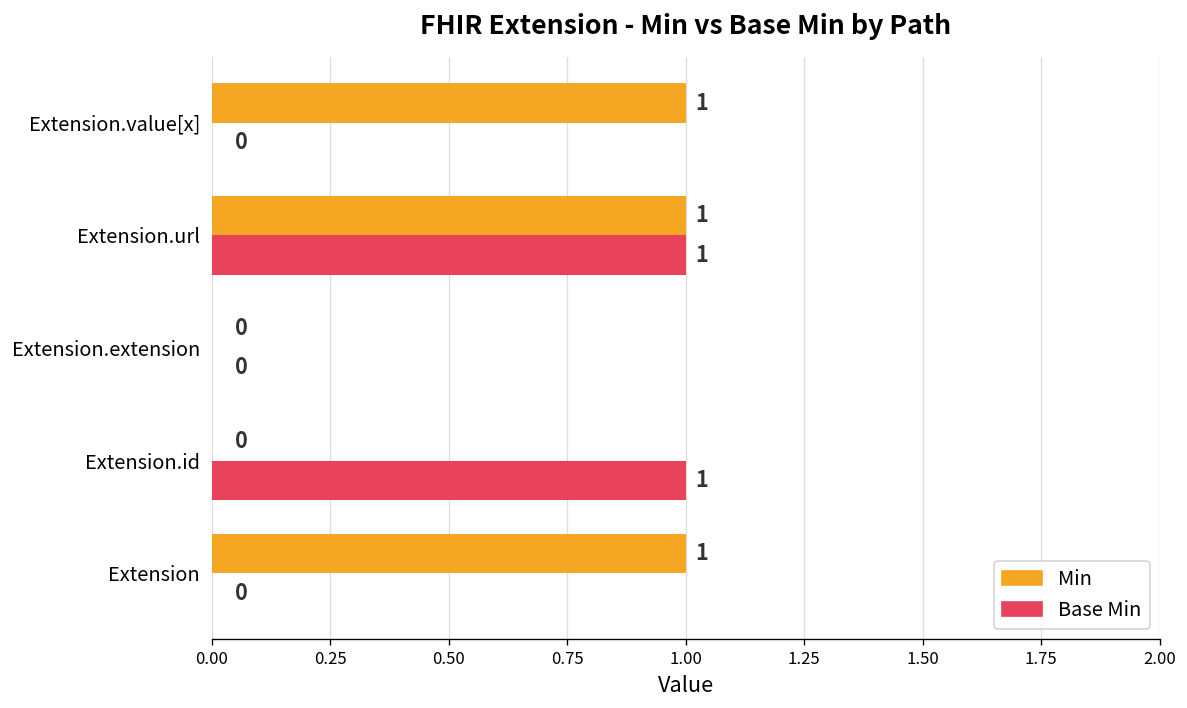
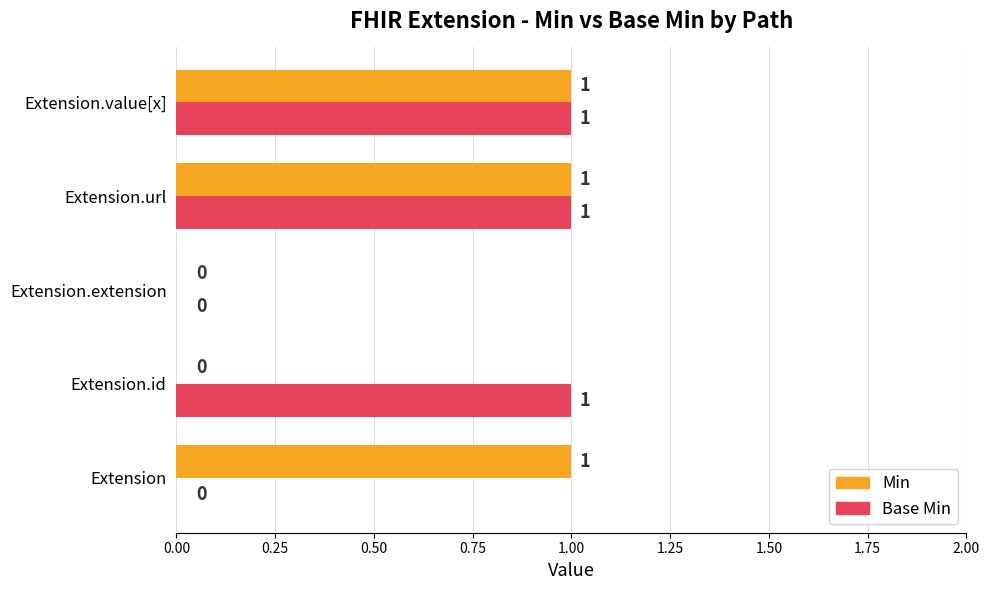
Base Min, Extension.value[x]: 0 -> 1
